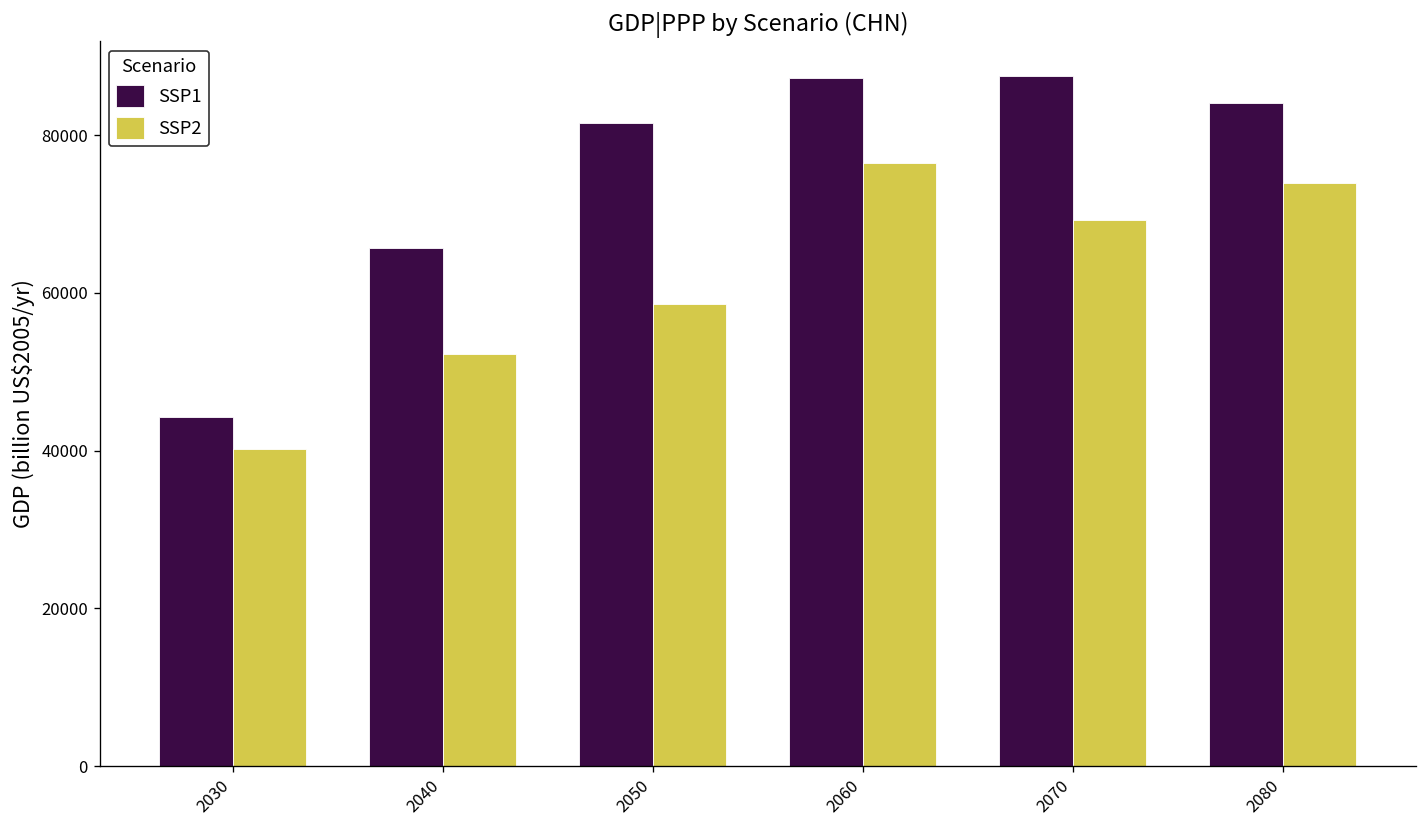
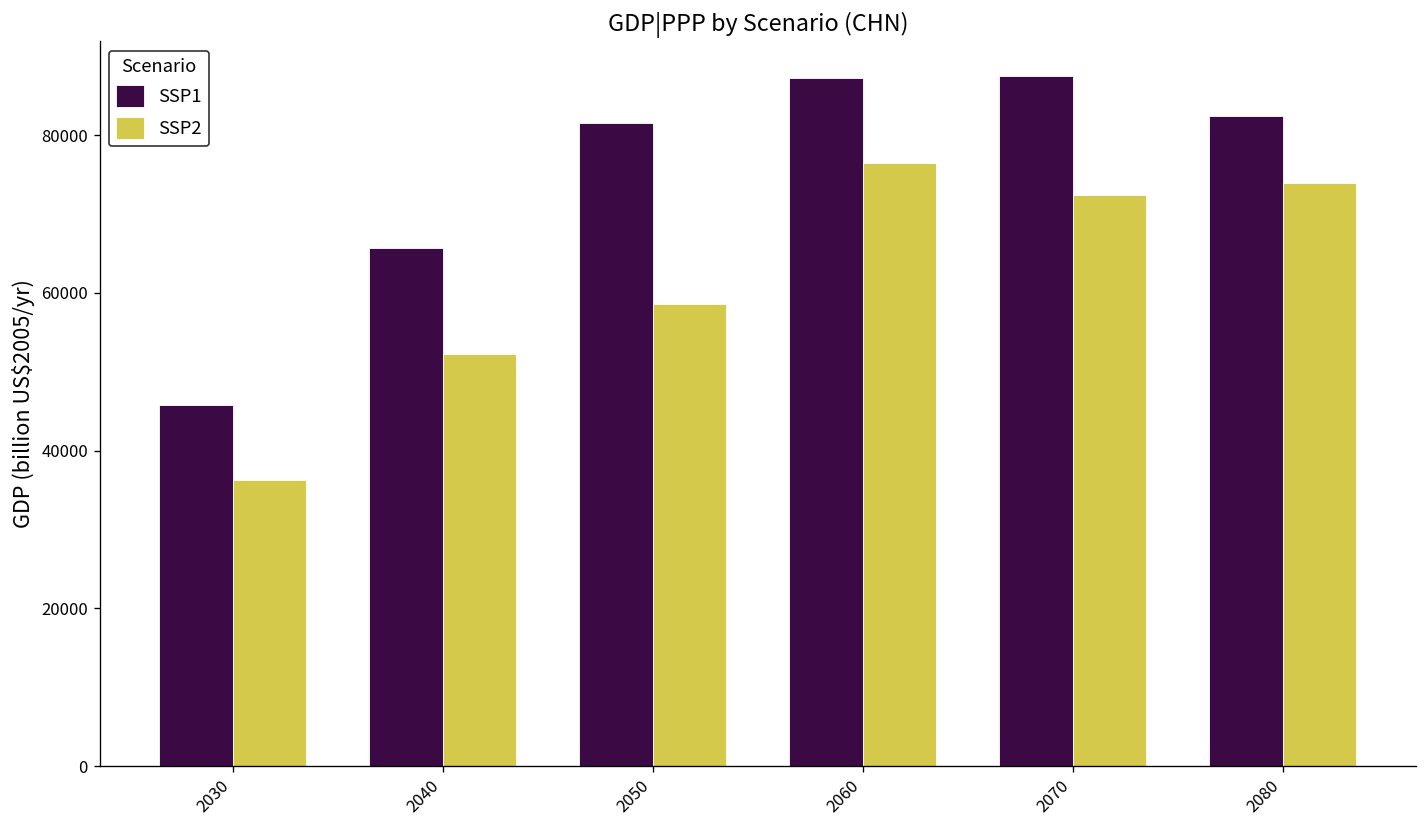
SSP1, 2030: 44000 -> 46000
SSP2, 2030: 40000 -> 36000
SSP2, 2070: 69000 -> 72000
SSP1, 2080: 84000 -> 82000
